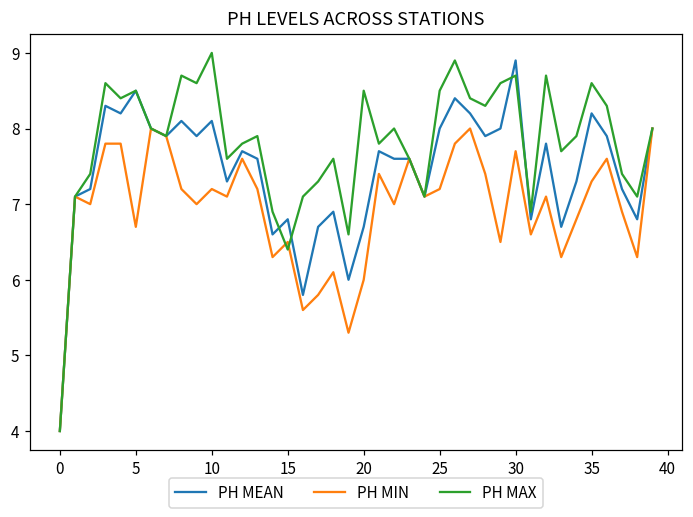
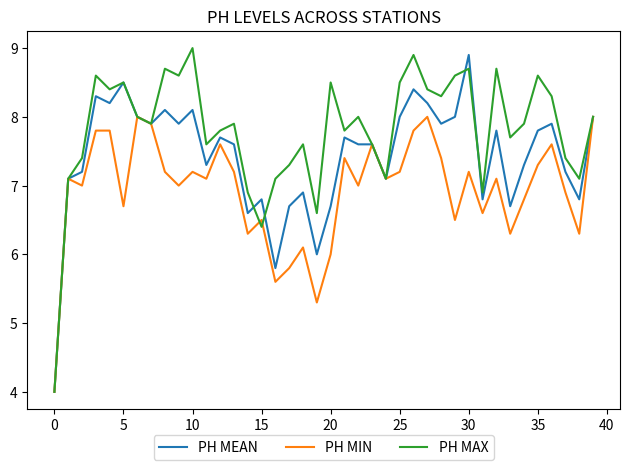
PH MIN, 30: 7.7 -> 7.2
PH MEAN, 35: 8.2 -> 7.8
